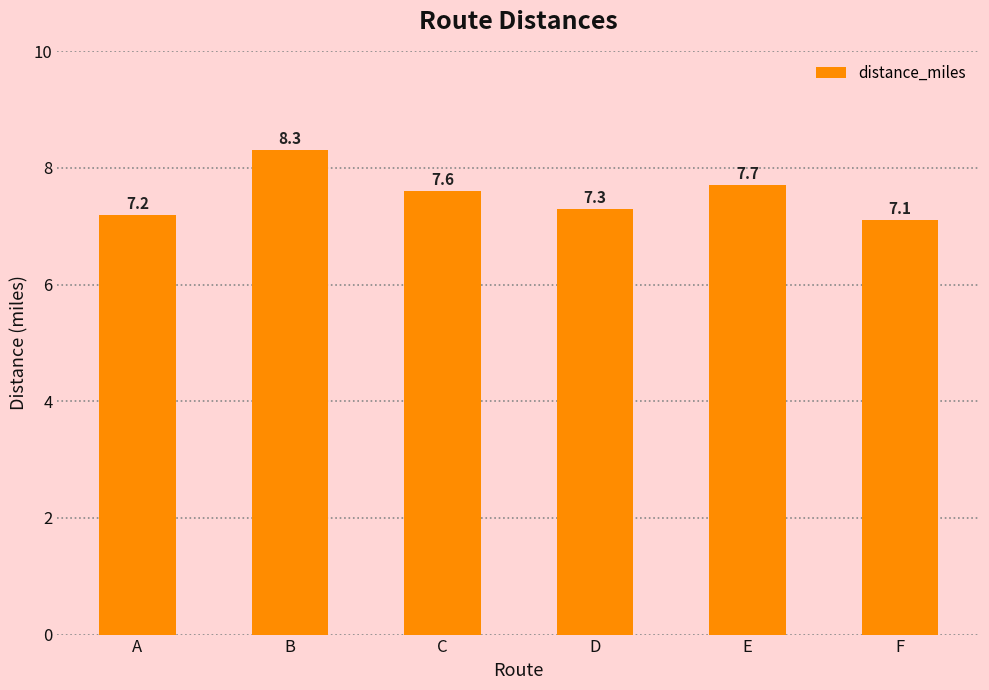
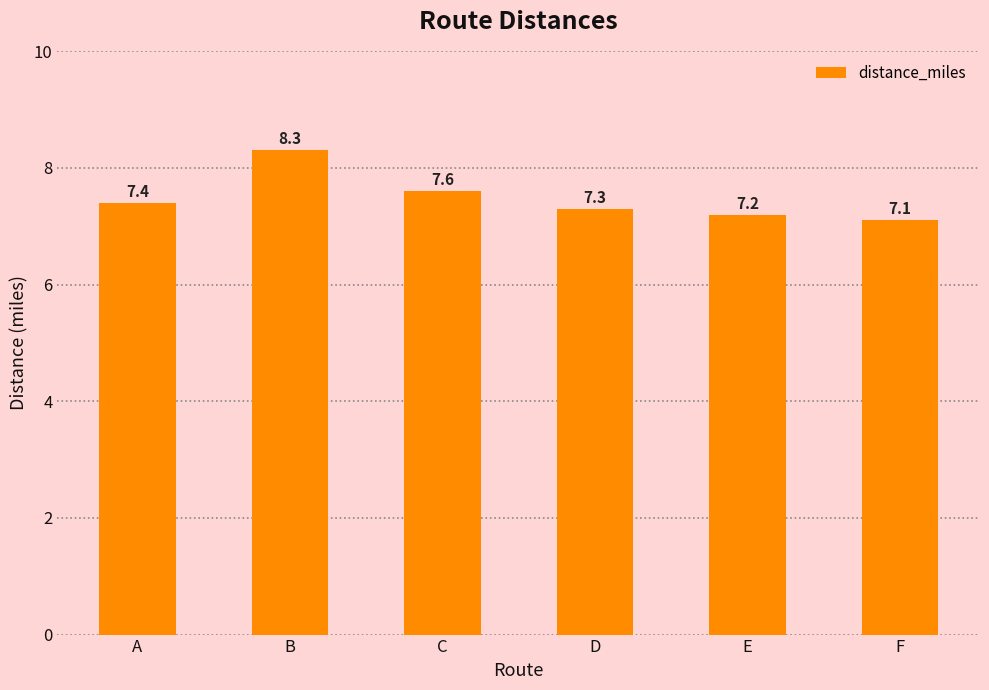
A: 7.2 -> 7.4
E: 7.7 -> 7.2
